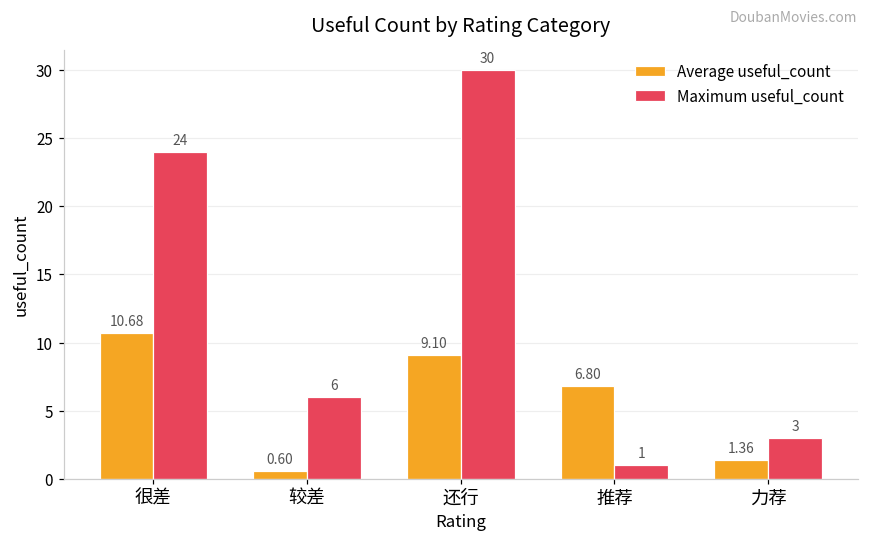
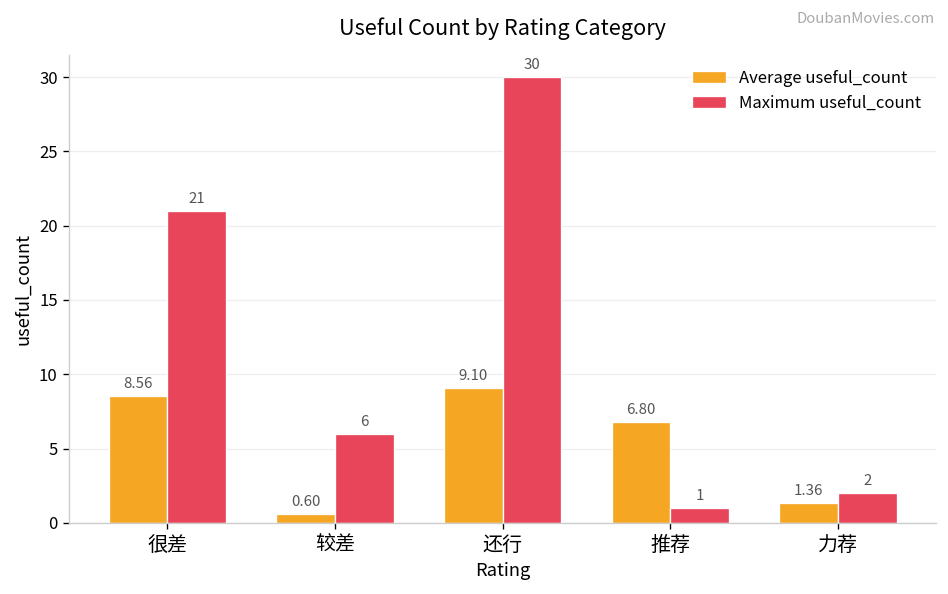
Average useful_count, 很差: 10.68 -> 8.56
Maximum useful_count, 很差: 24 -> 21
Maximum useful_count, 力荐: 3 -> 2
